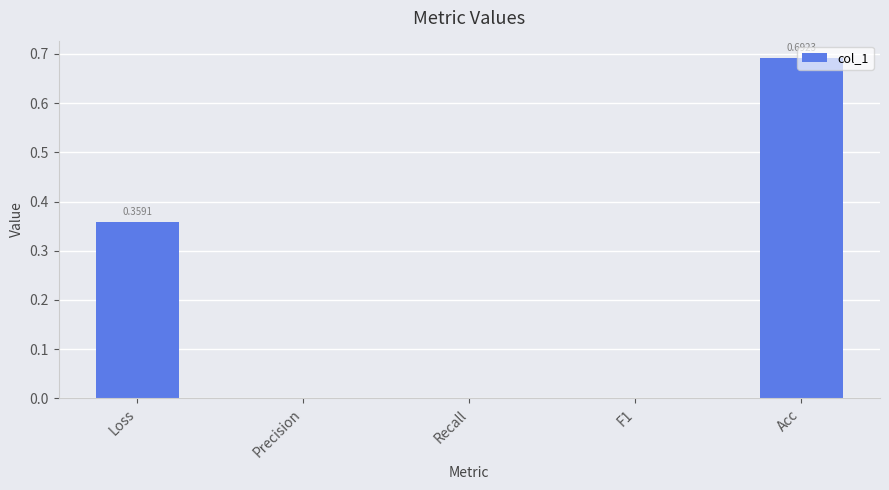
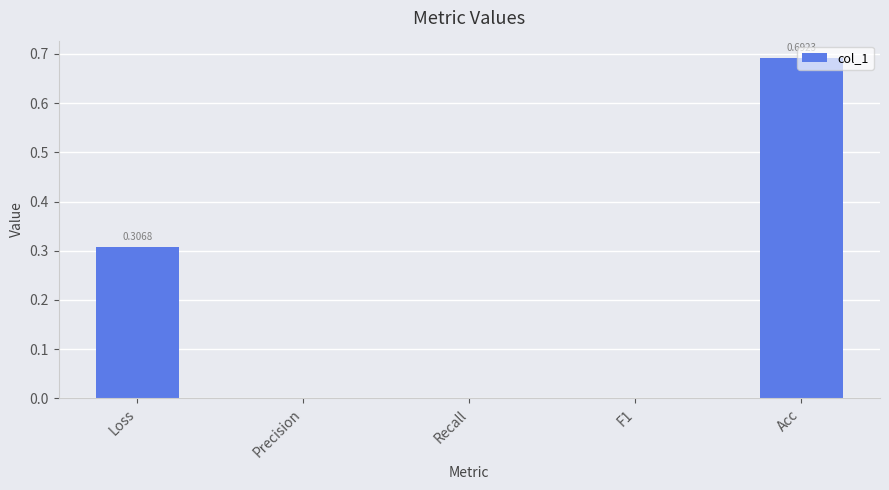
Loss: 0.3591 -> 0.3068
